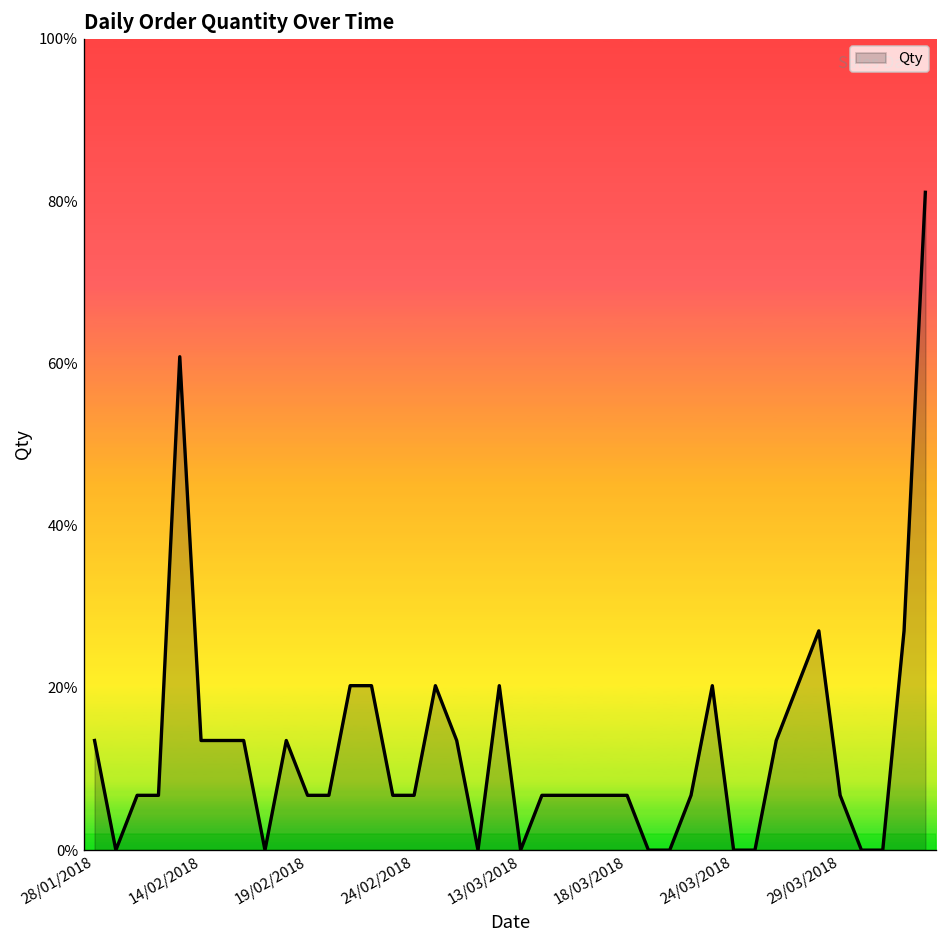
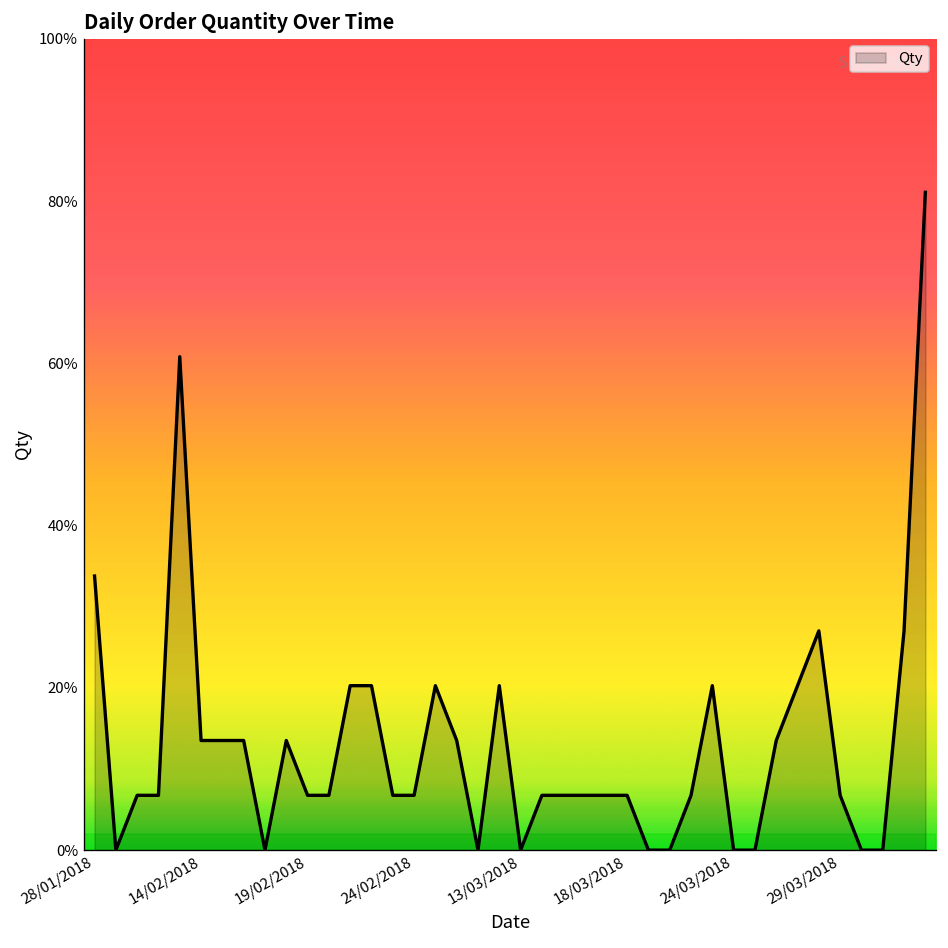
28/01/2018: 14% -> 34%
